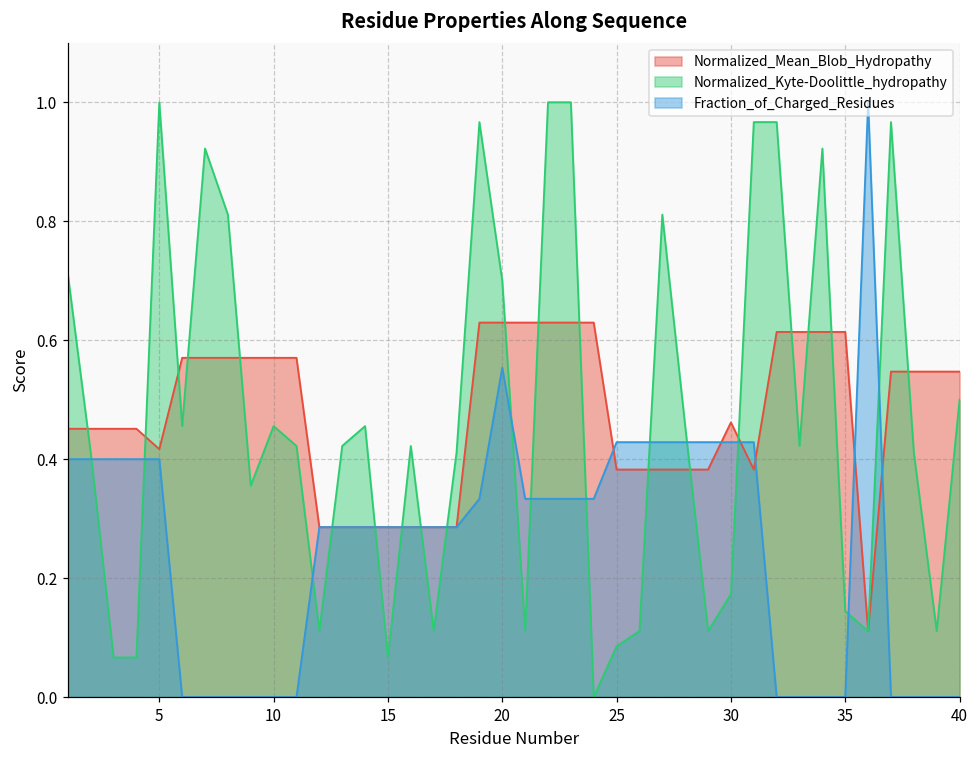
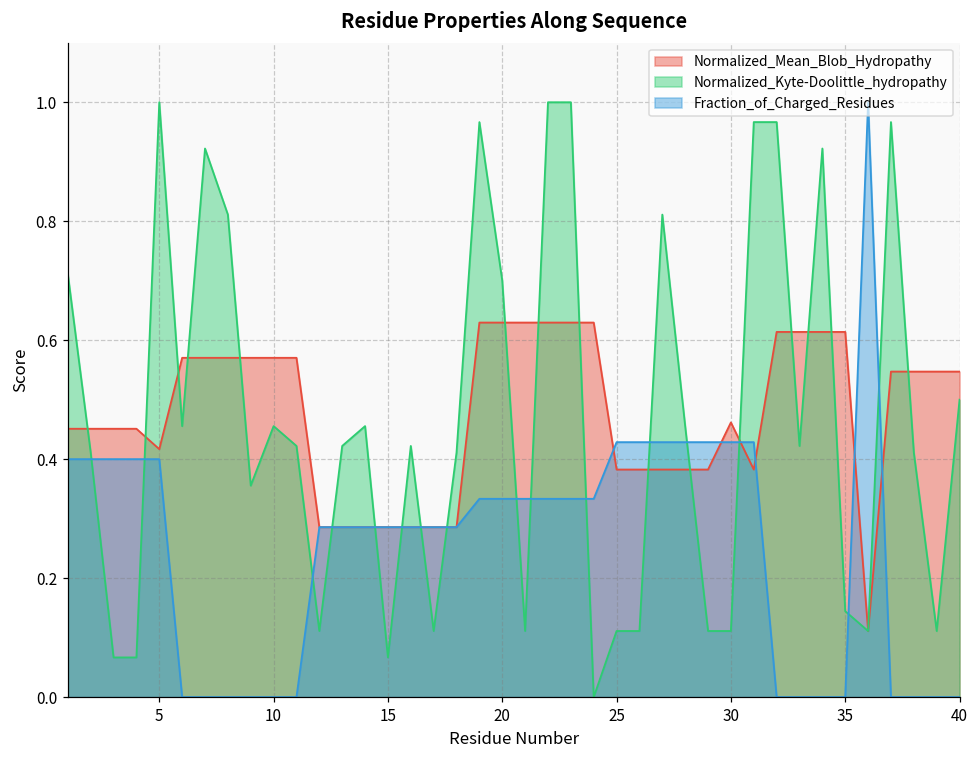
Fraction_of_Charged_Residues, 20: 0.55 -> 0.33
Normalized_Kyte-Doolittle_hydropathy, 25: 0.09 -> 0.11
Normalized_Kyte-Doolittle_hydropathy, 30: 0.17 -> 0.11
